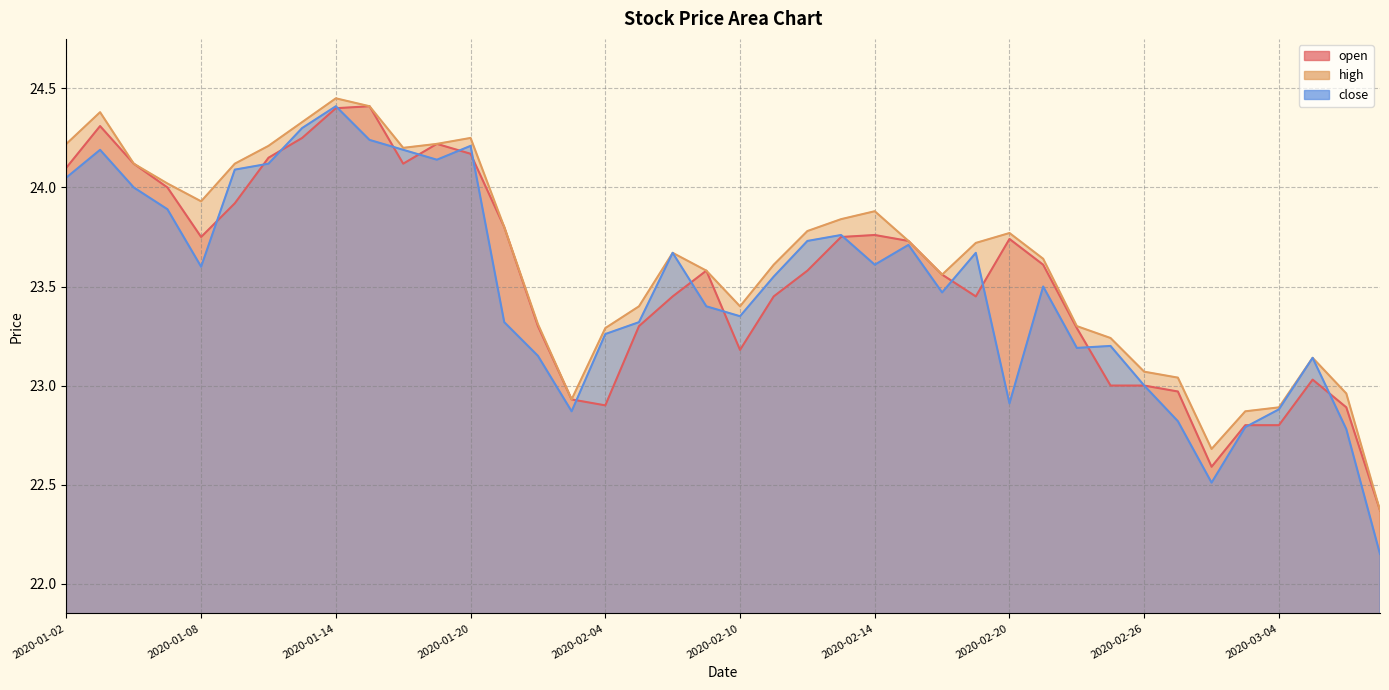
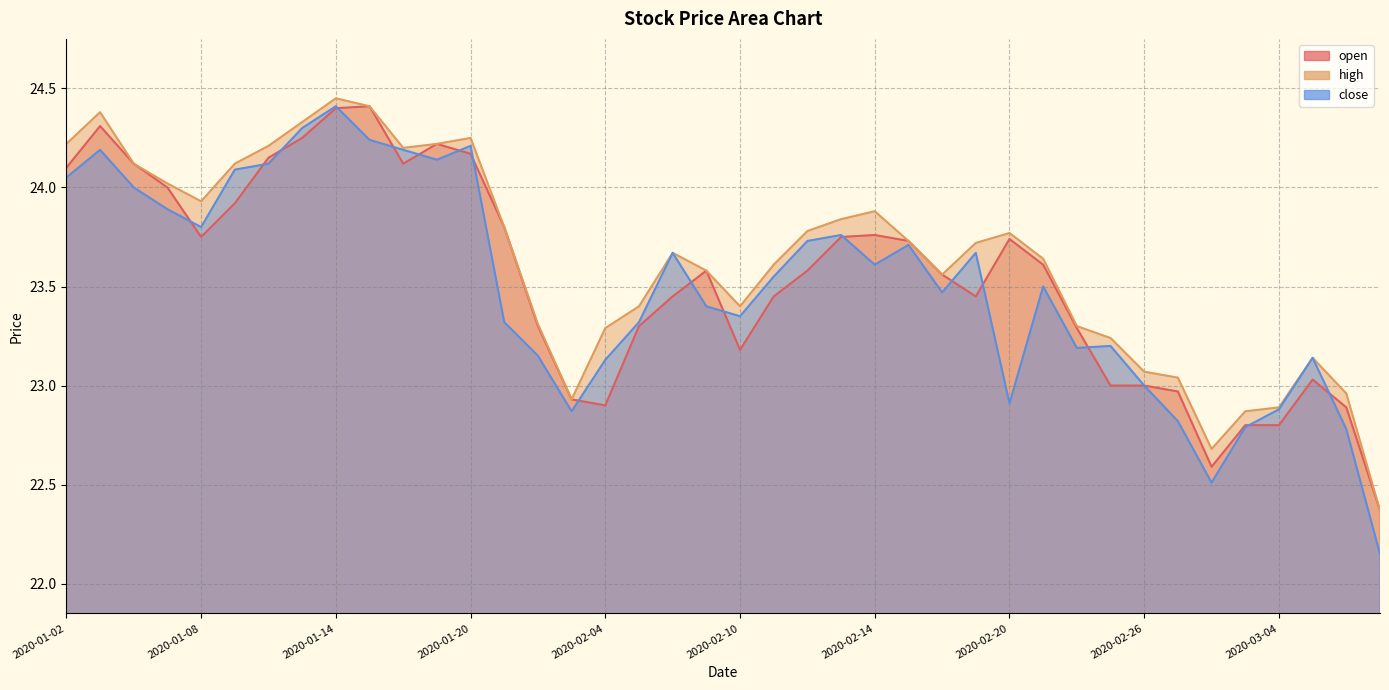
close, 2020-01-08: 23.6 -> 23.8
close, 2020-02-04: 23.26 -> 23.13
